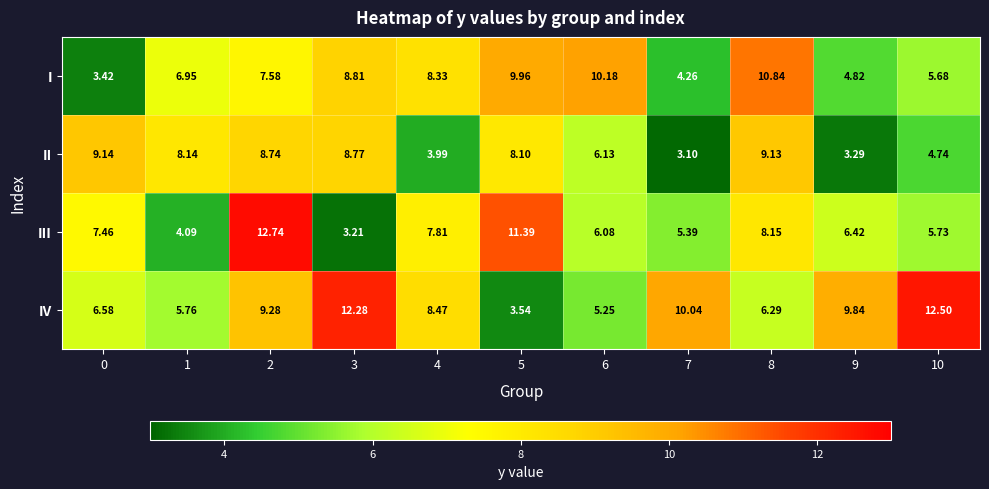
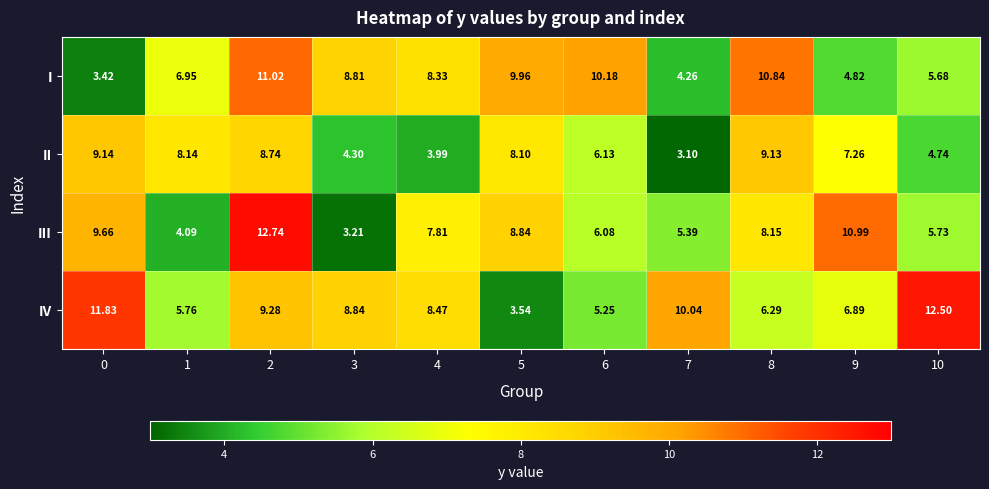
I, 2: 7.58 -> 11.02
II, 3: 8.77 -> 4.30
II, 9: 3.29 -> 7.26
III, 0: 7.46 -> 9.66
III, 5: 11.39 -> 8.84
III, 9: 6.42 -> 10.99
IV, 0: 6.58 -> 11.83
IV, 3: 12.28 -> 8.84
IV, 9: 9.84 -> 6.89
